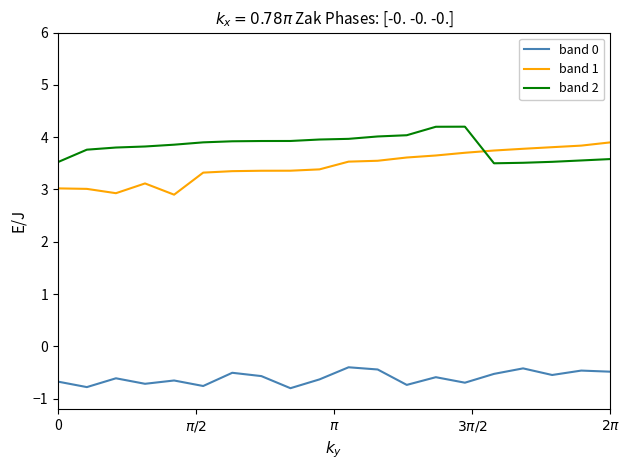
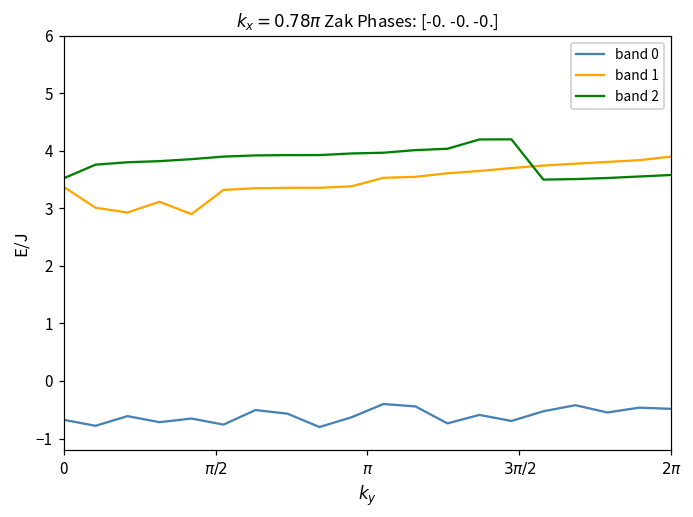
band 1, 0: 3.0 -> 3.4
